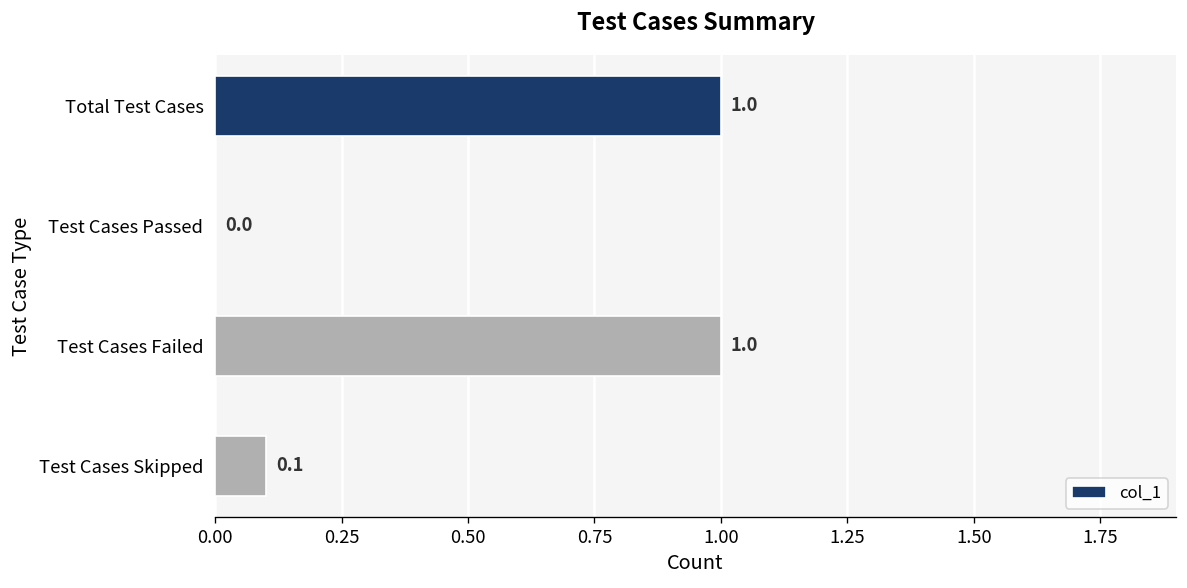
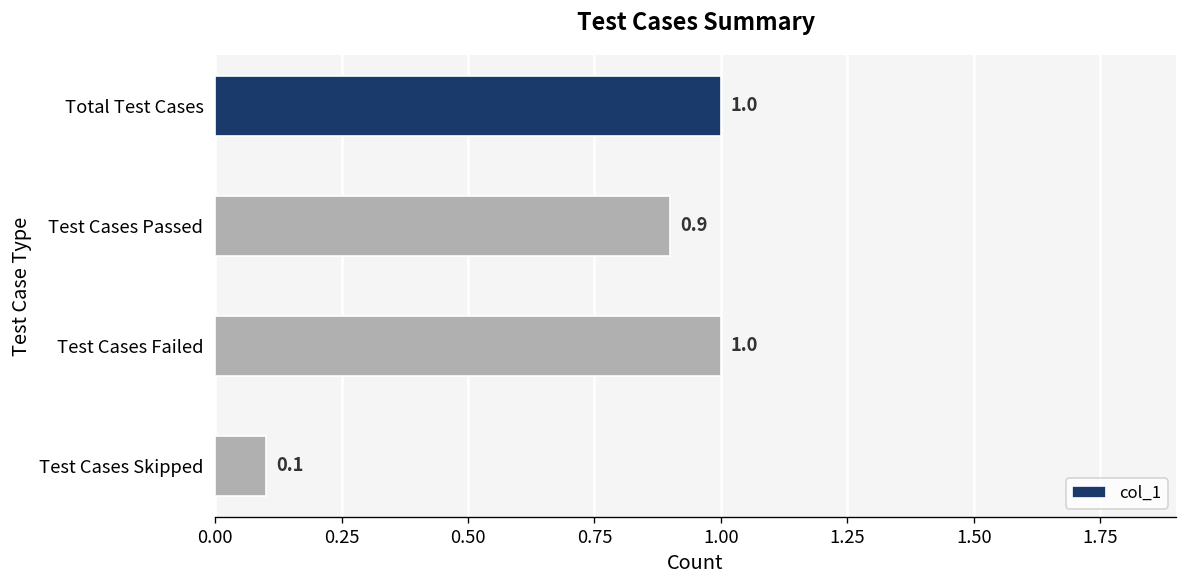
Test Cases Passed: 0.0 -> 0.9
